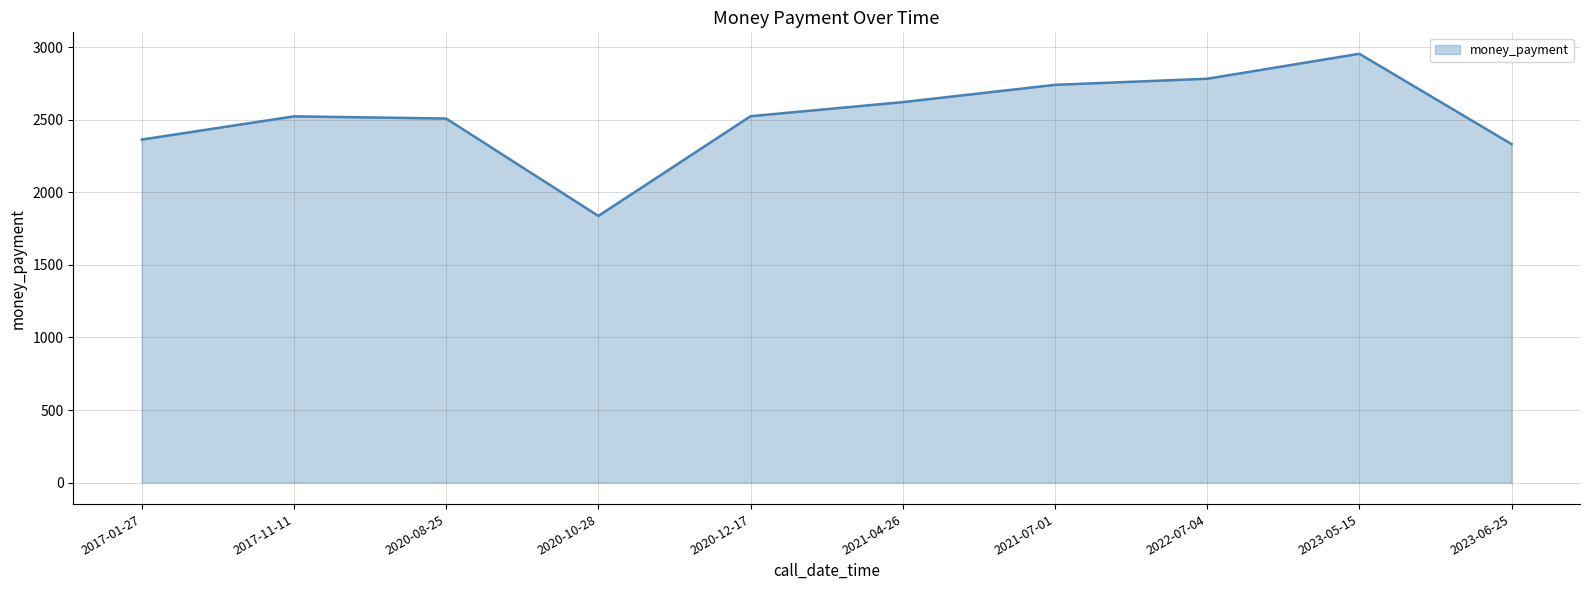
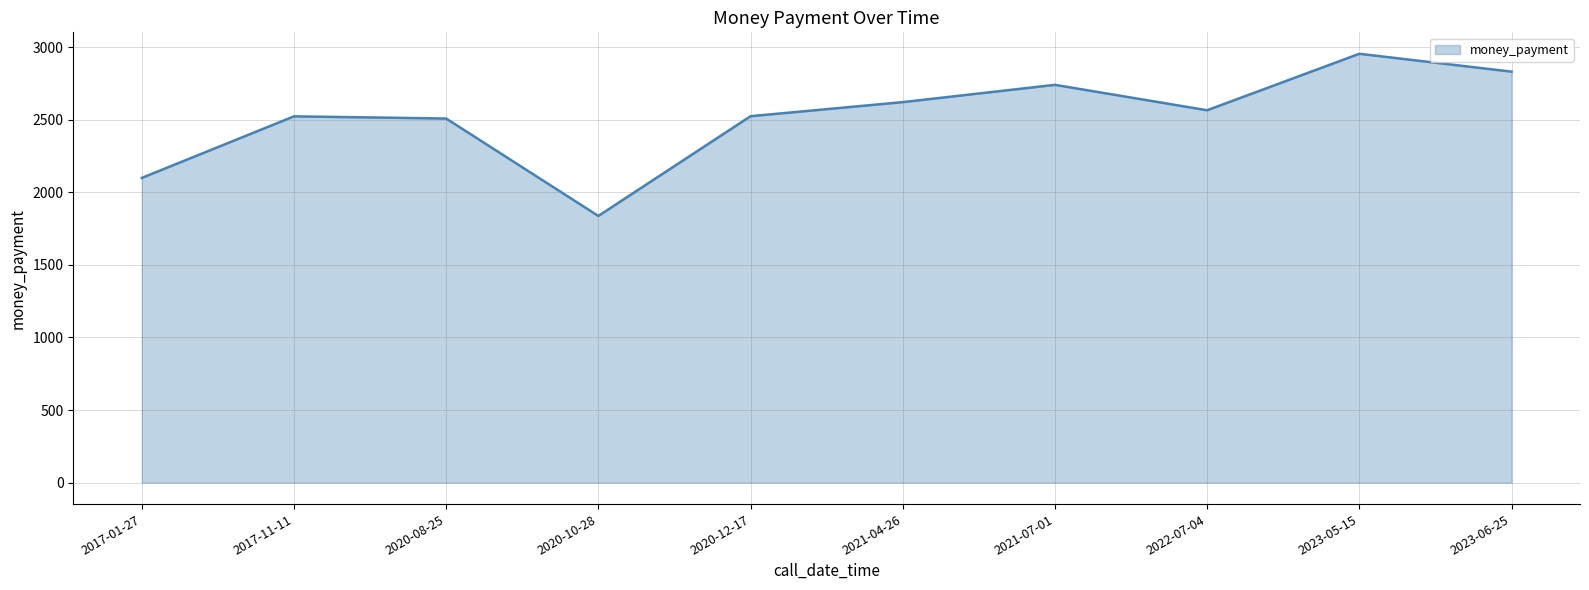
2017-01-27: 2360 -> 2100
2022-07-04: 2780 -> 2570
2023-06-25: 2330 -> 2830
